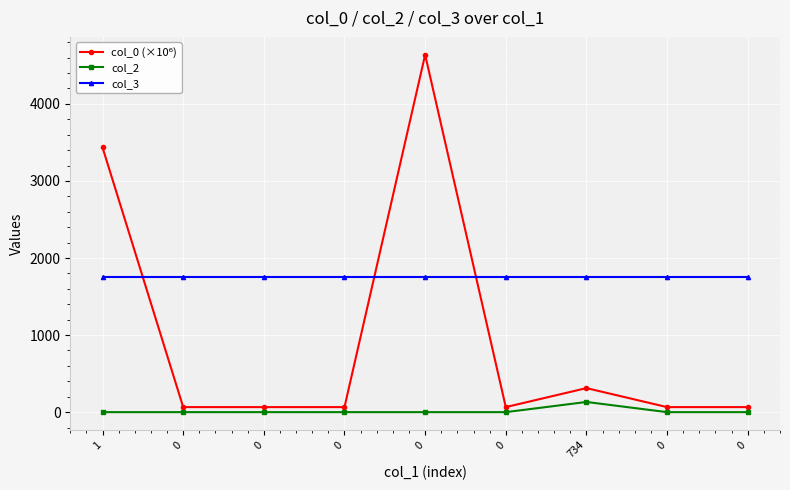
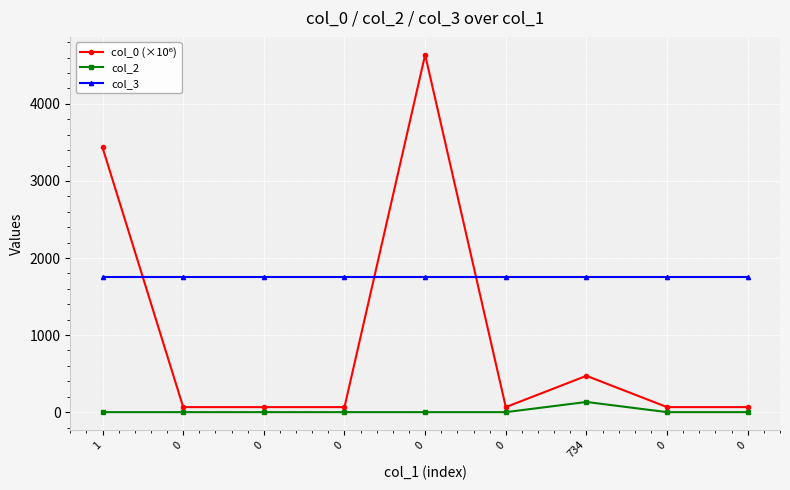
col_0 (×10⁶), 734: 300 -> 500
